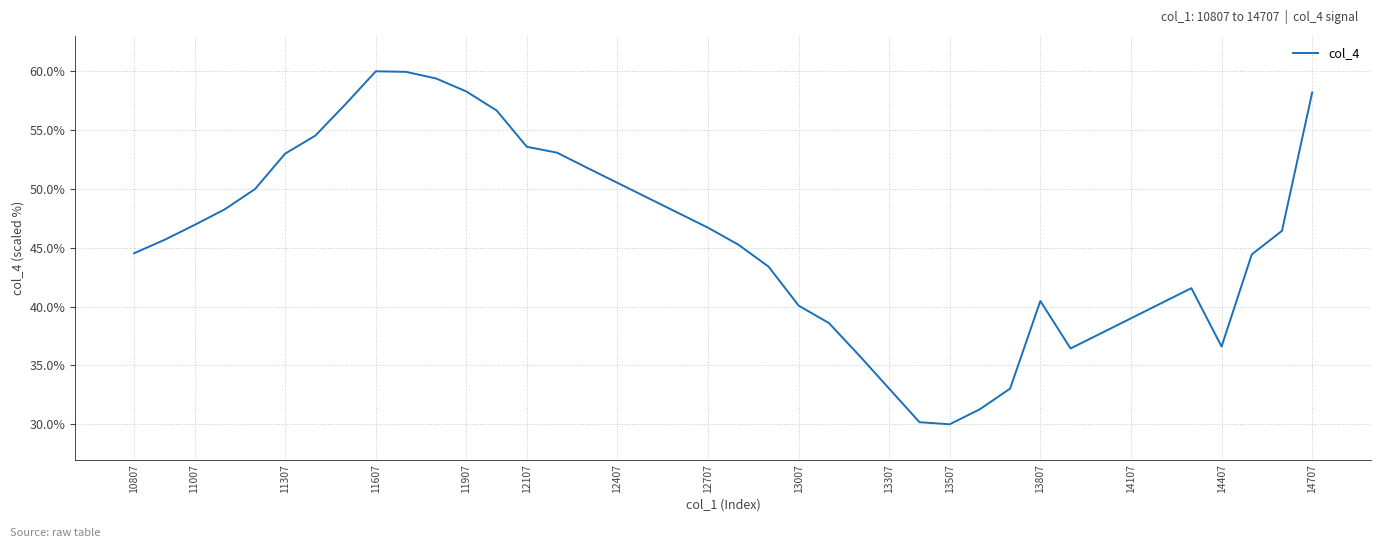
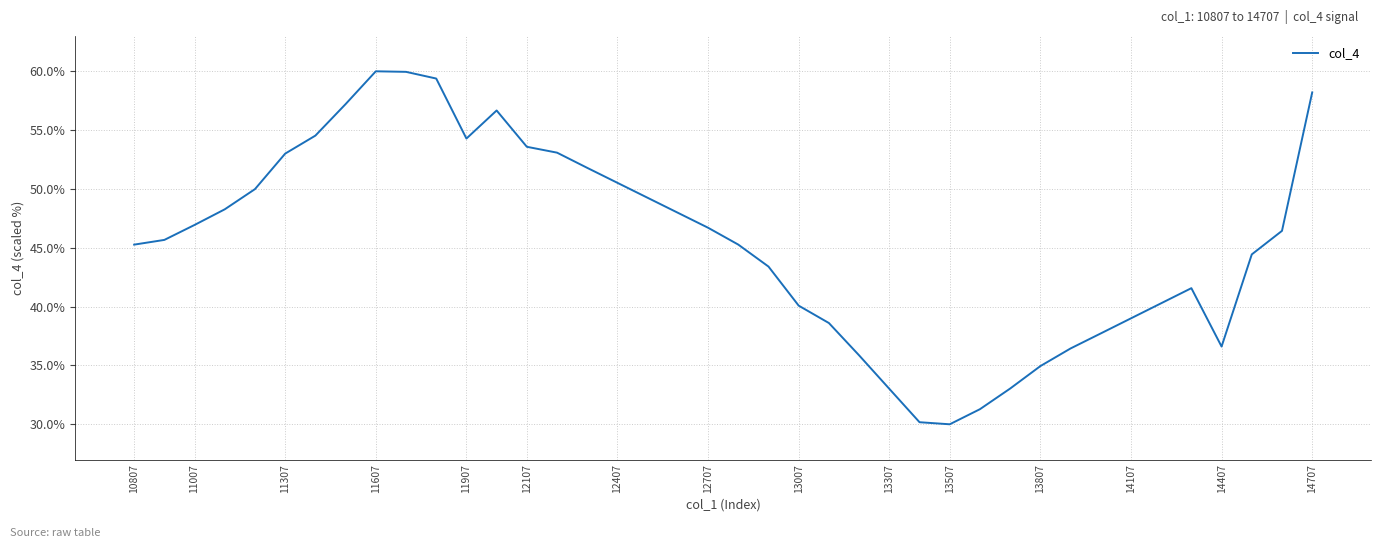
10807: 44.5% -> 45.3%
11907: 58.3% -> 54.3%
13807: 40.5% -> 34.9%
